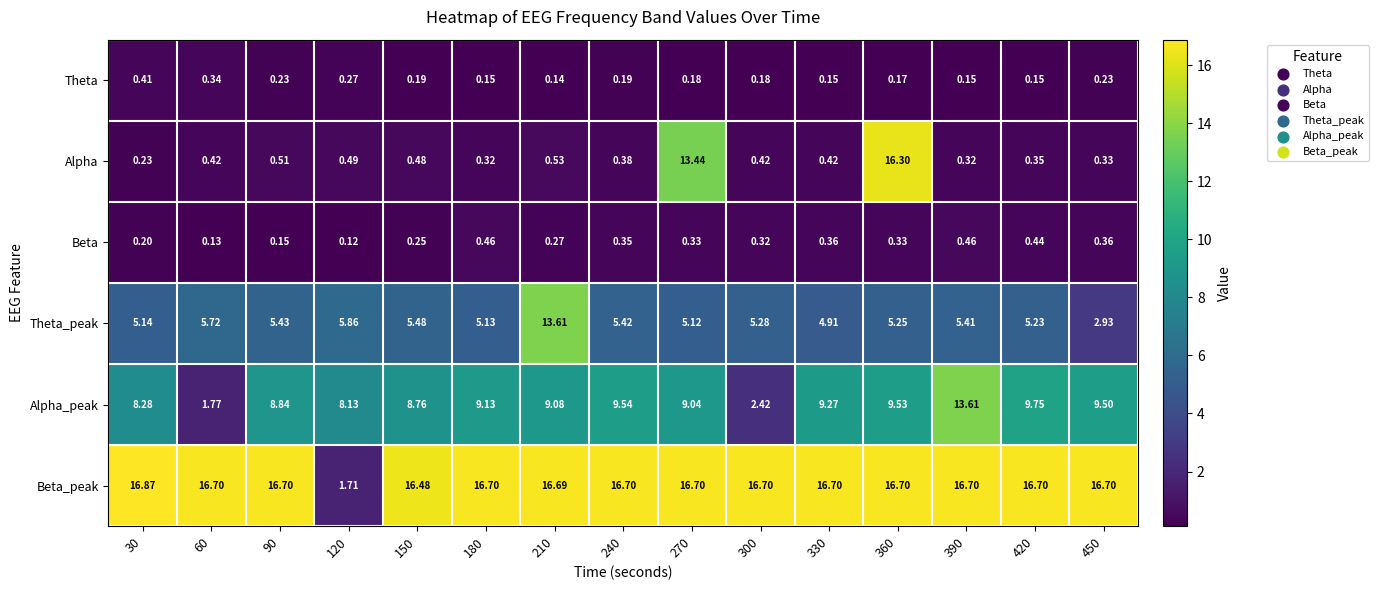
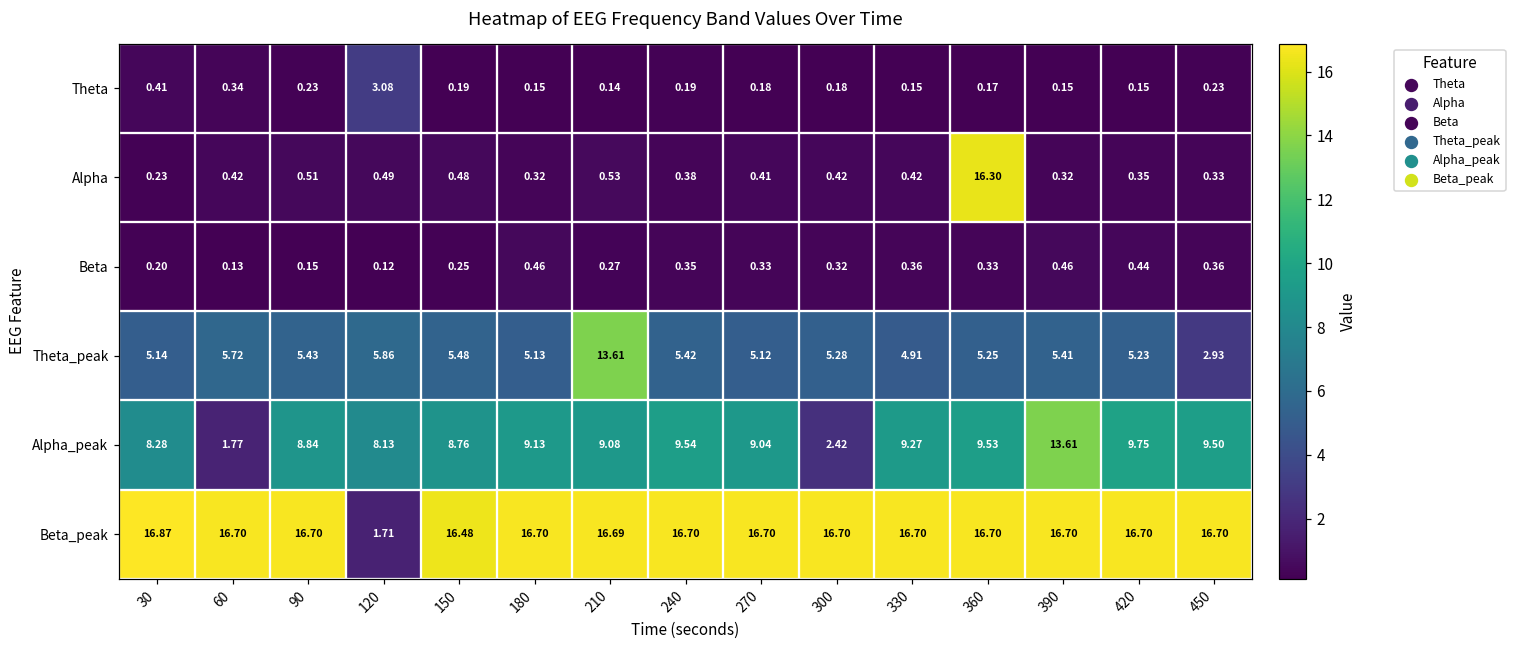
Theta, 120: 0.27 -> 3.08
Alpha, 270: 13.44 -> 0.41
